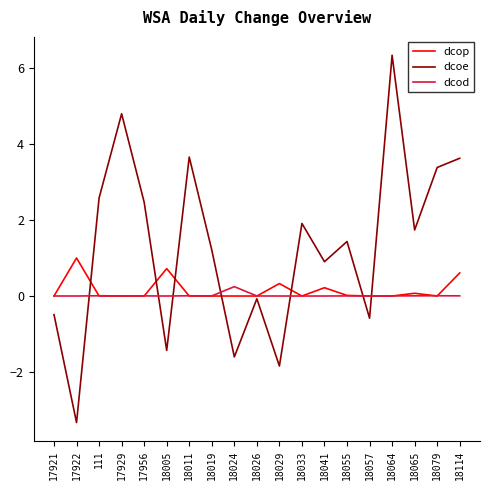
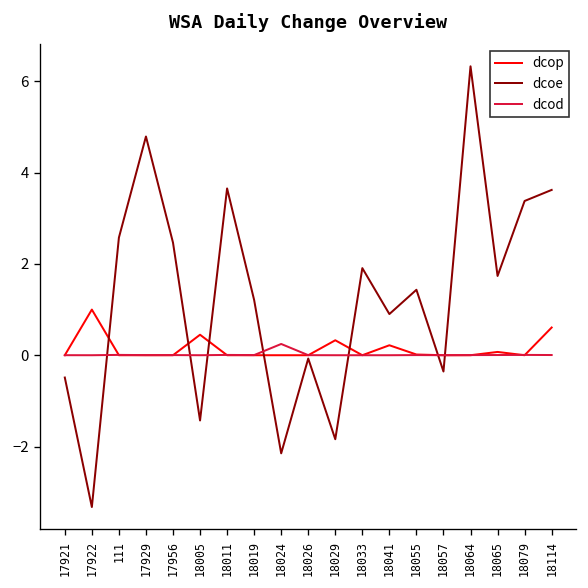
dcop, 18005: 0.7 -> 0.4
dcoe, 18024: -1.6 -> -2.1
dcoe, 18057: -0.6 -> -0.4
